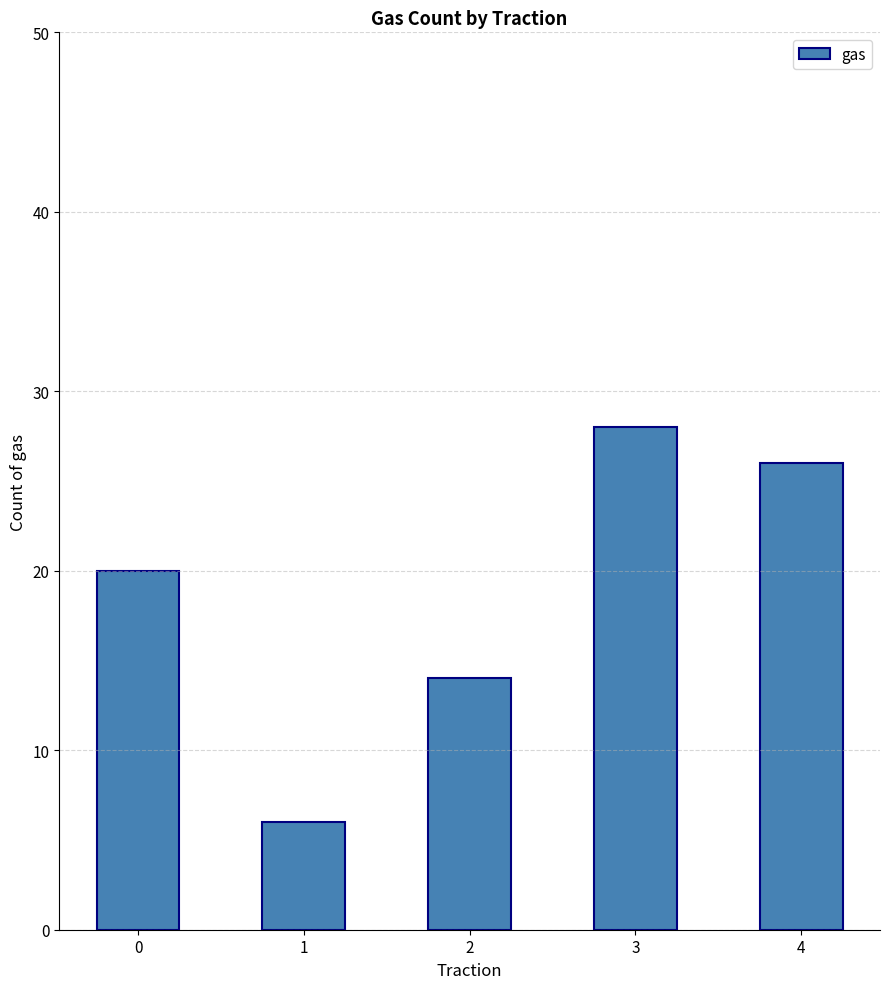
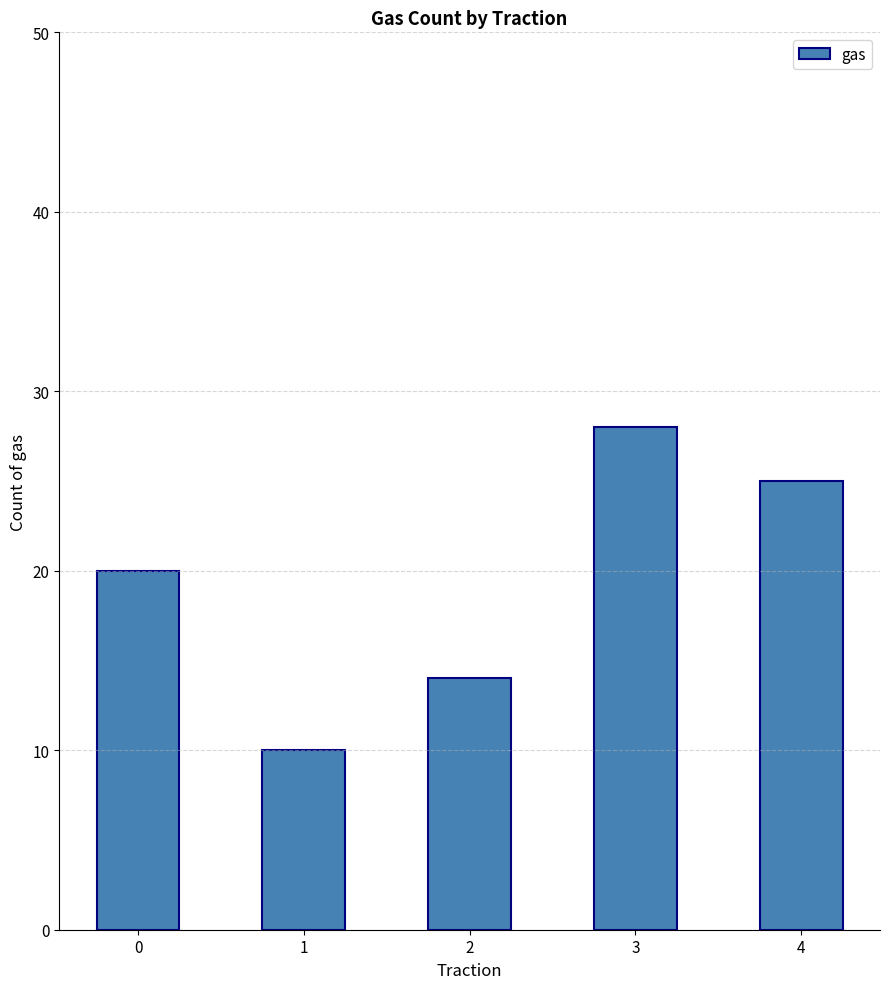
1: 6 -> 10
4: 26 -> 25
